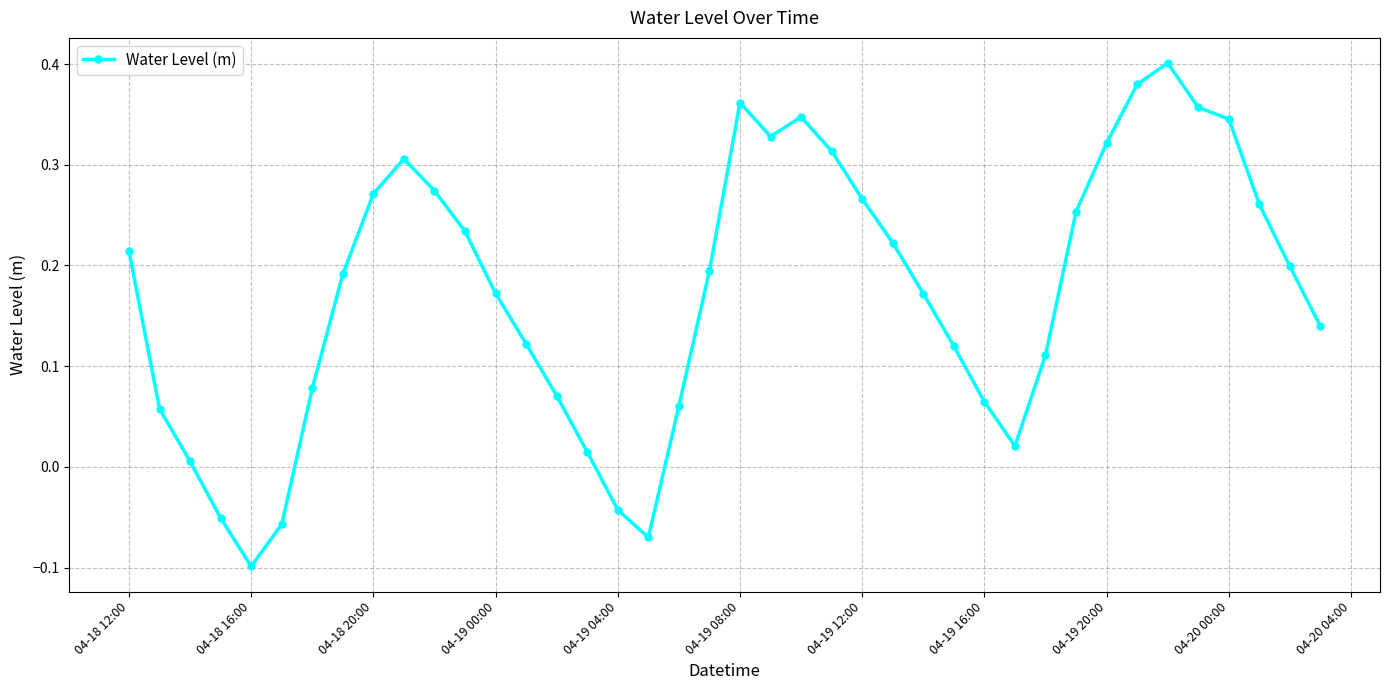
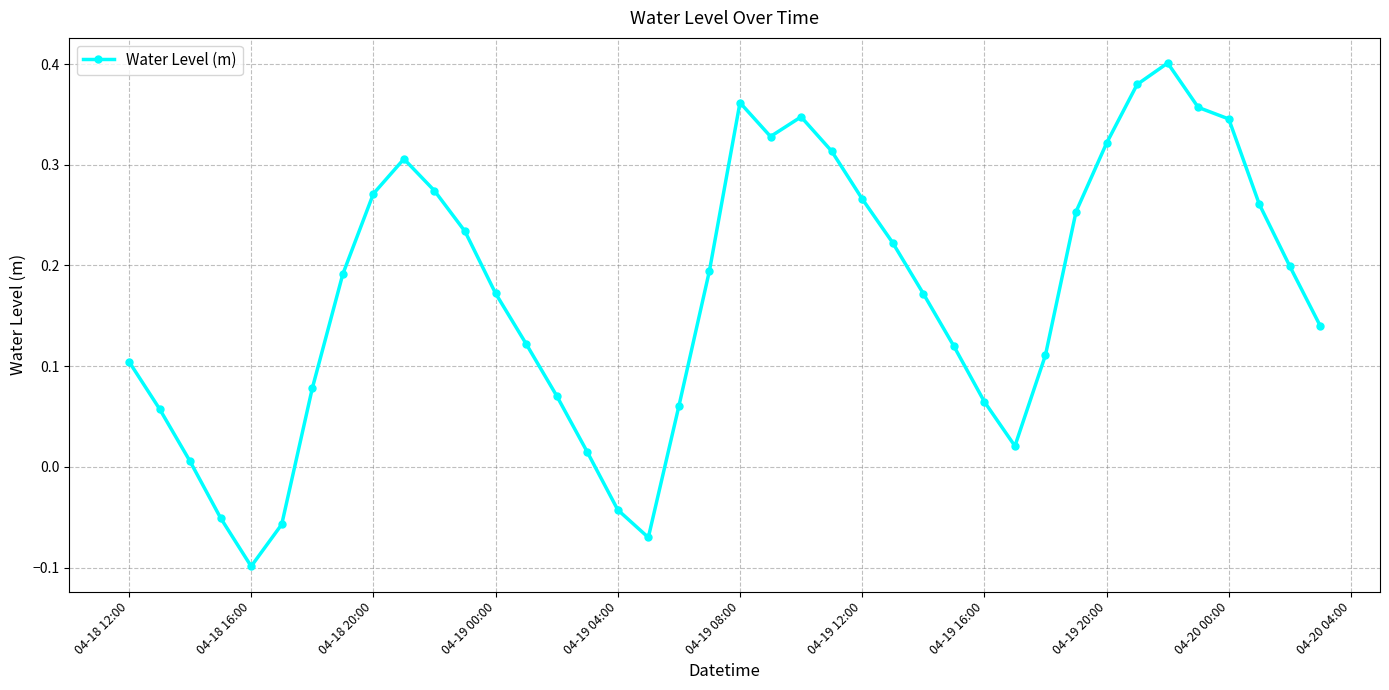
04-18 12:00: 0.214 -> 0.105
